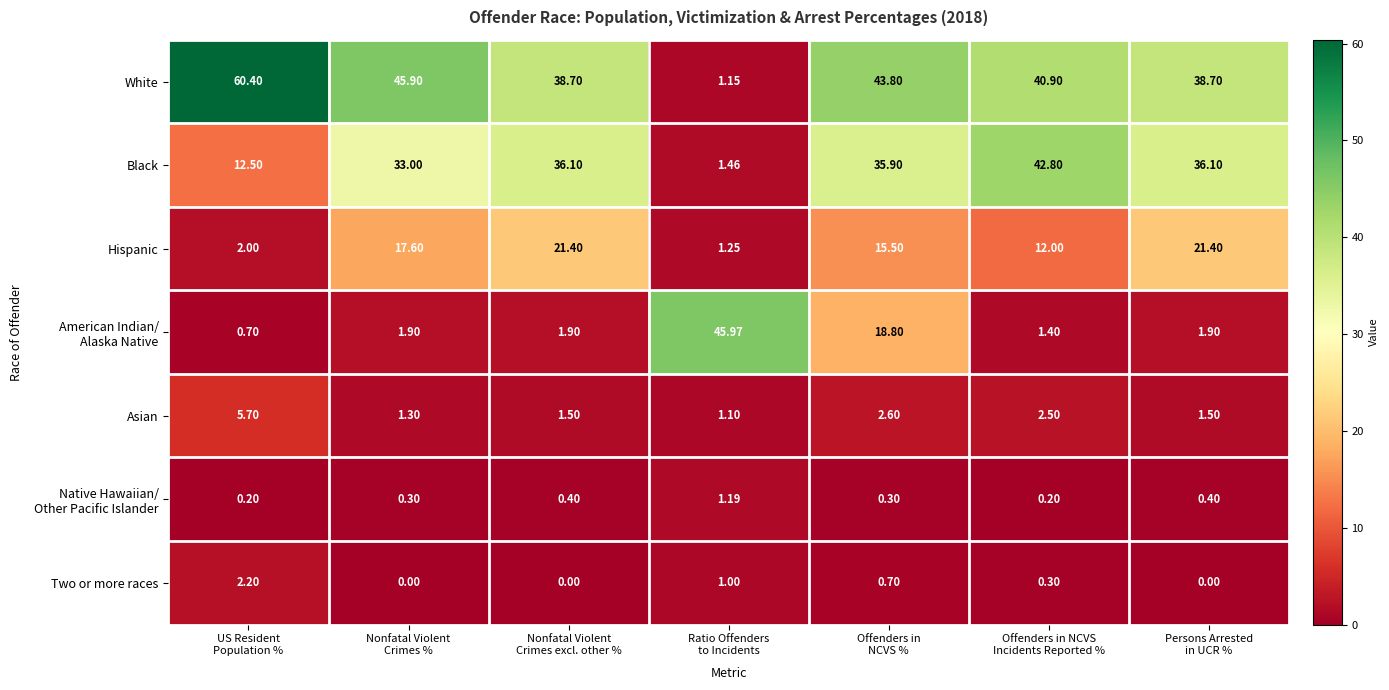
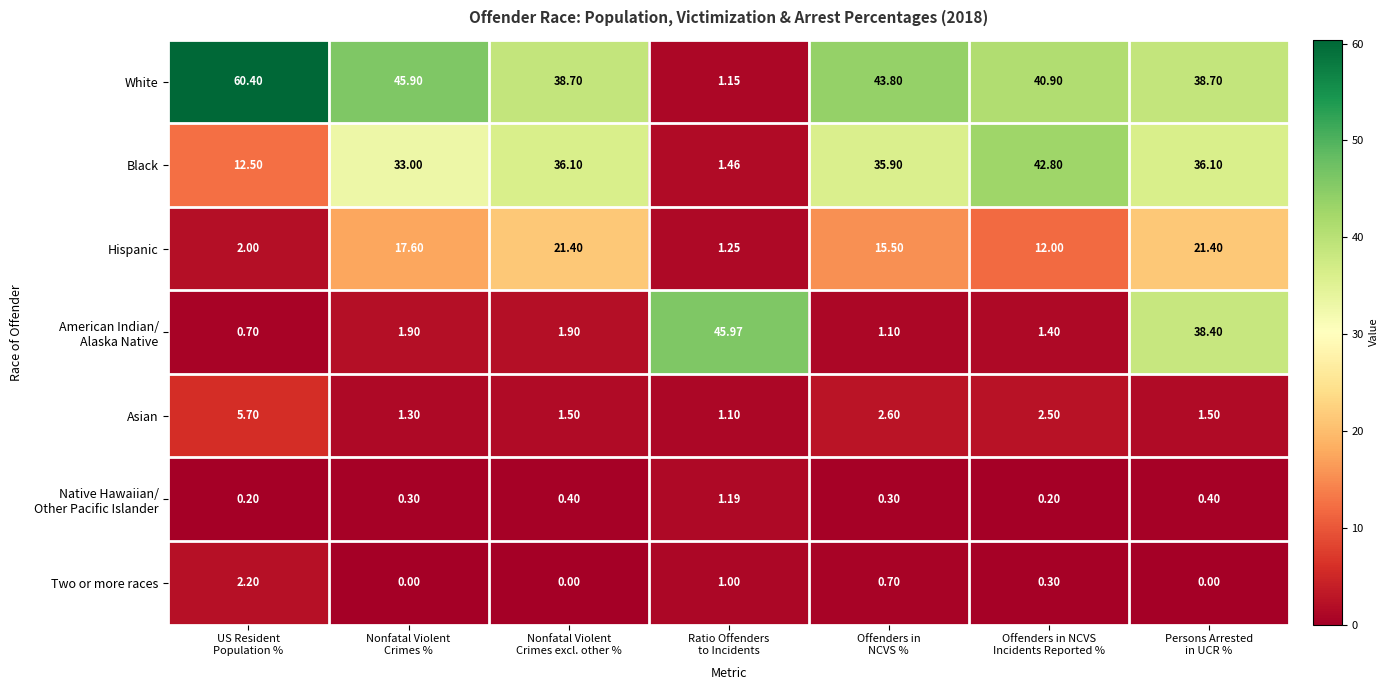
American Indian/ Alaska Native, Offenders in NCVS %: 18.80 -> 1.10
American Indian/ Alaska Native, Persons Arrested in UCR %: 1.90 -> 38.40
